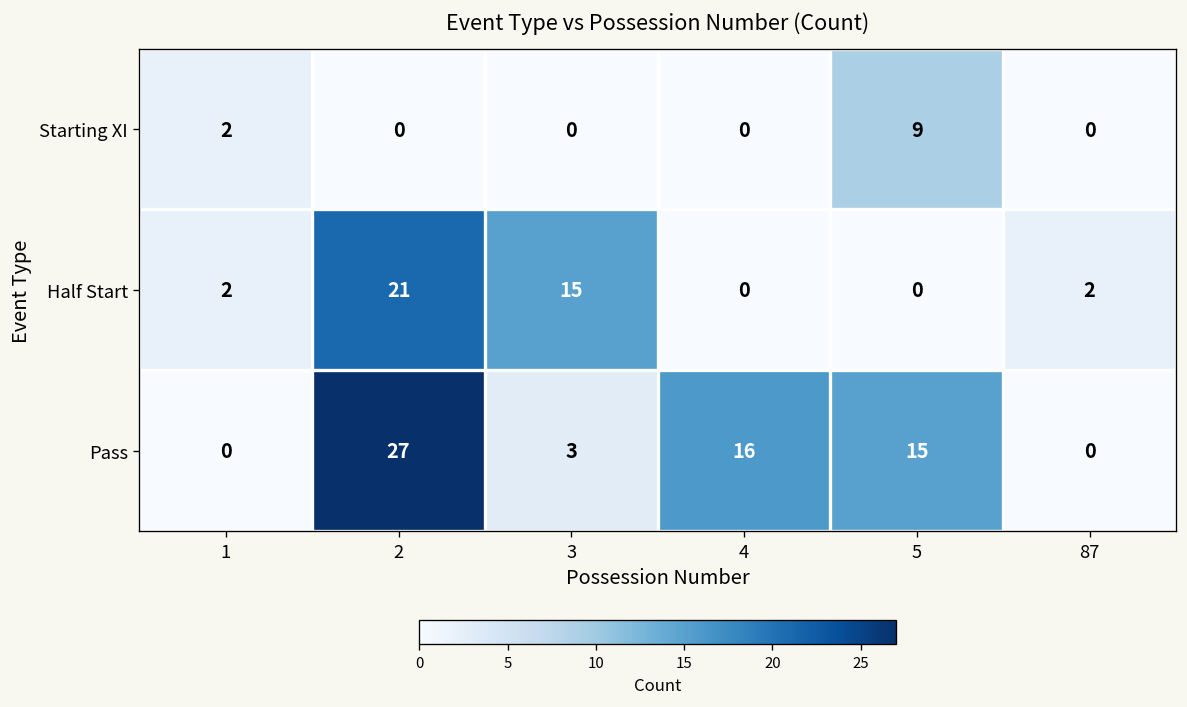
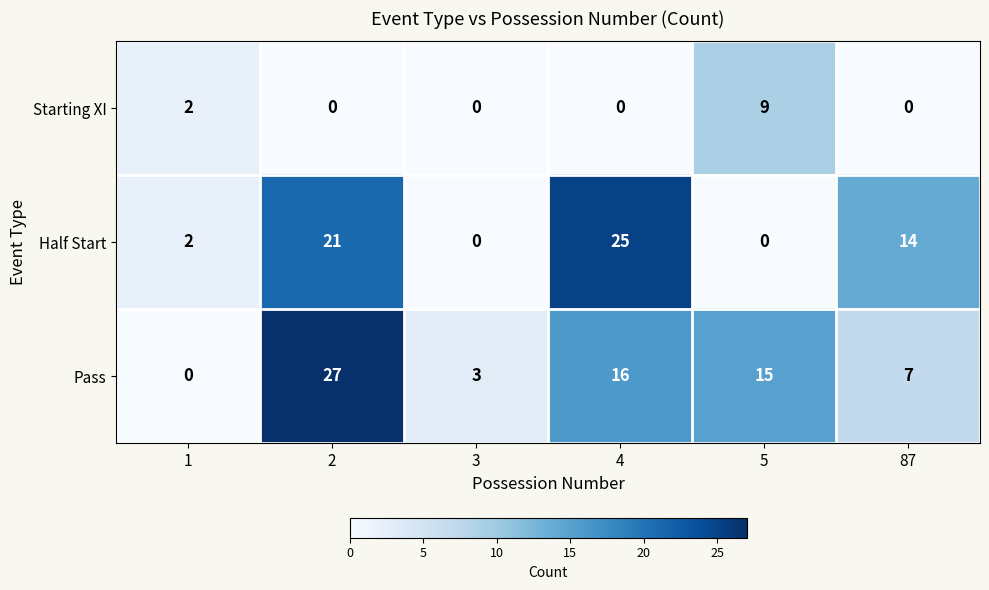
Half Start, 3: 15 -> 0
Half Start, 4: 0 -> 25
Half Start, 87: 2 -> 14
Pass, 87: 0 -> 7
